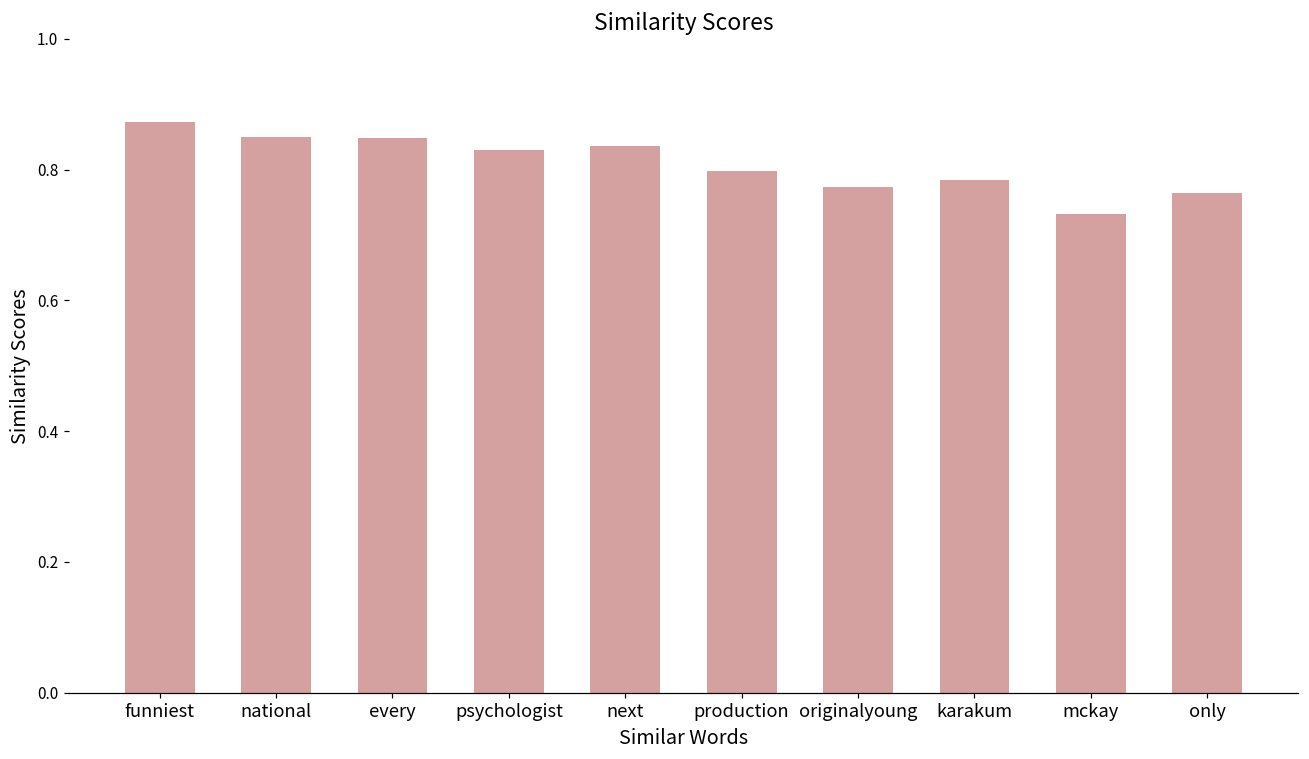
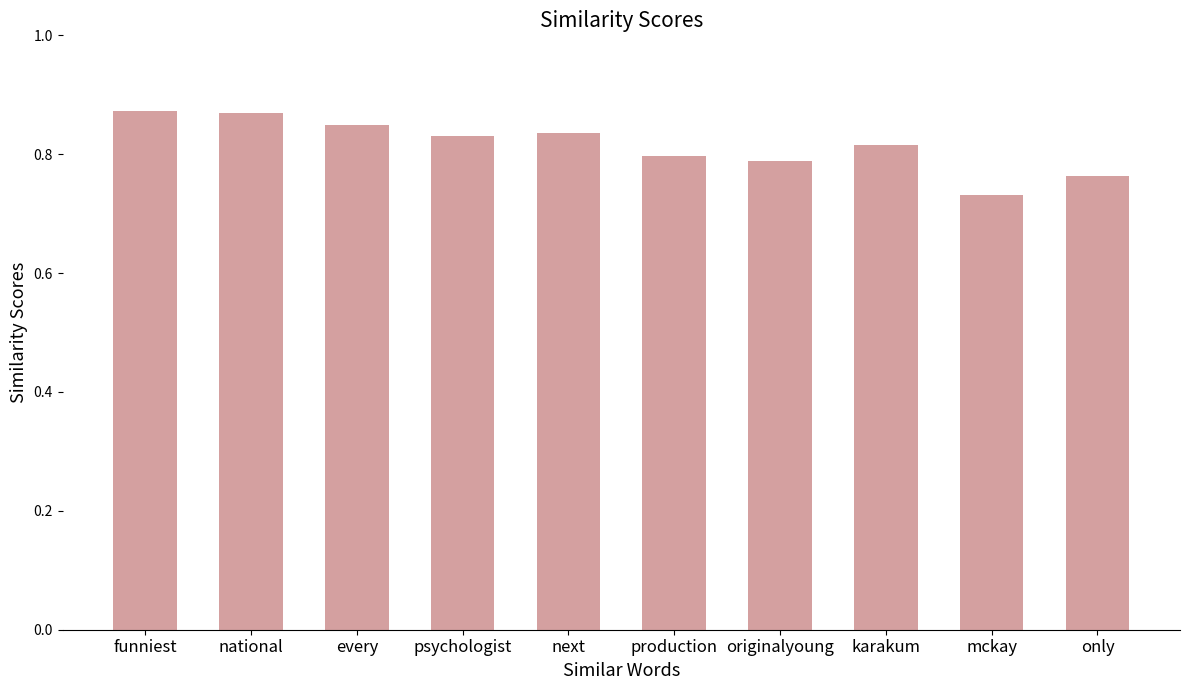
national: 0.85 -> 0.87
originalyoung: 0.77 -> 0.79
karakum: 0.78 -> 0.82
